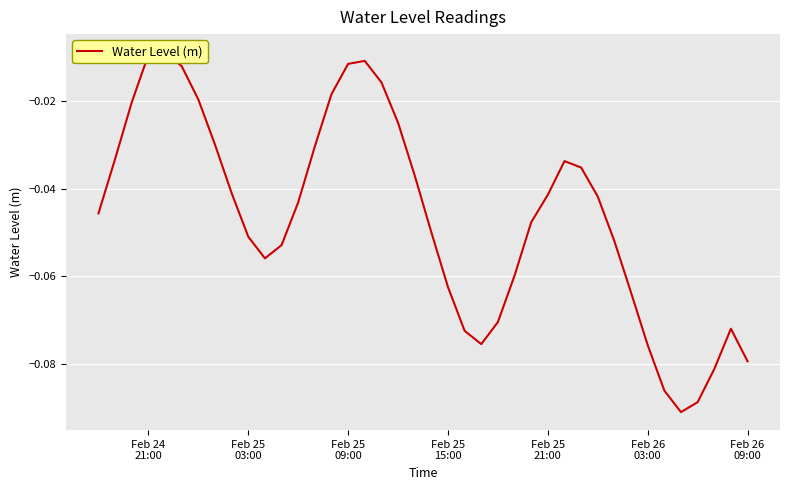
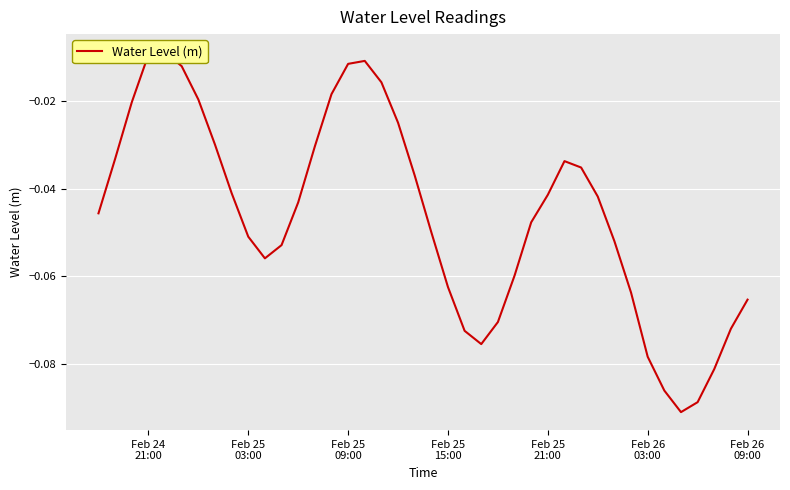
Feb 26 03:00: -0.076 -> -0.078
Feb 26 09:00: -0.079 -> -0.065
